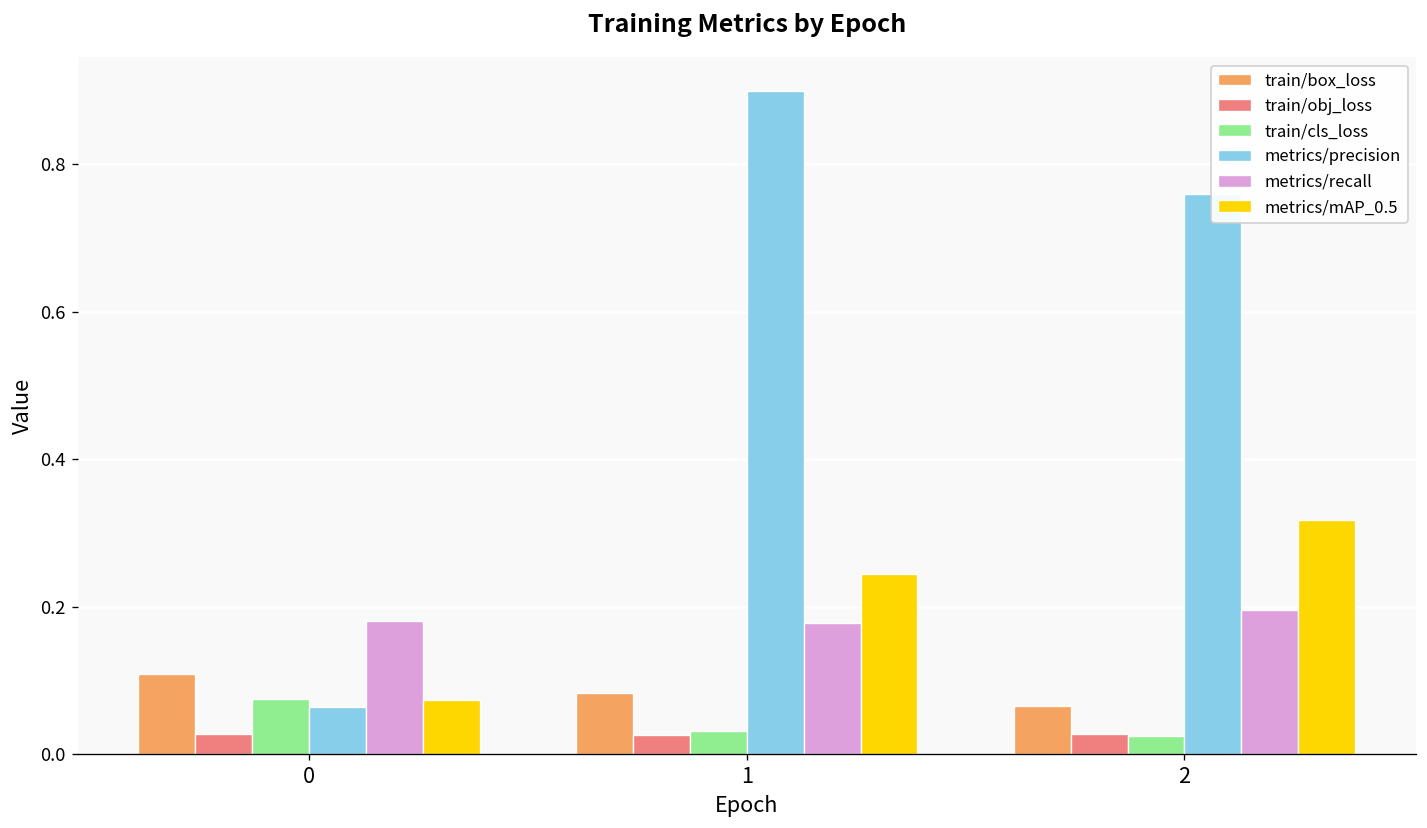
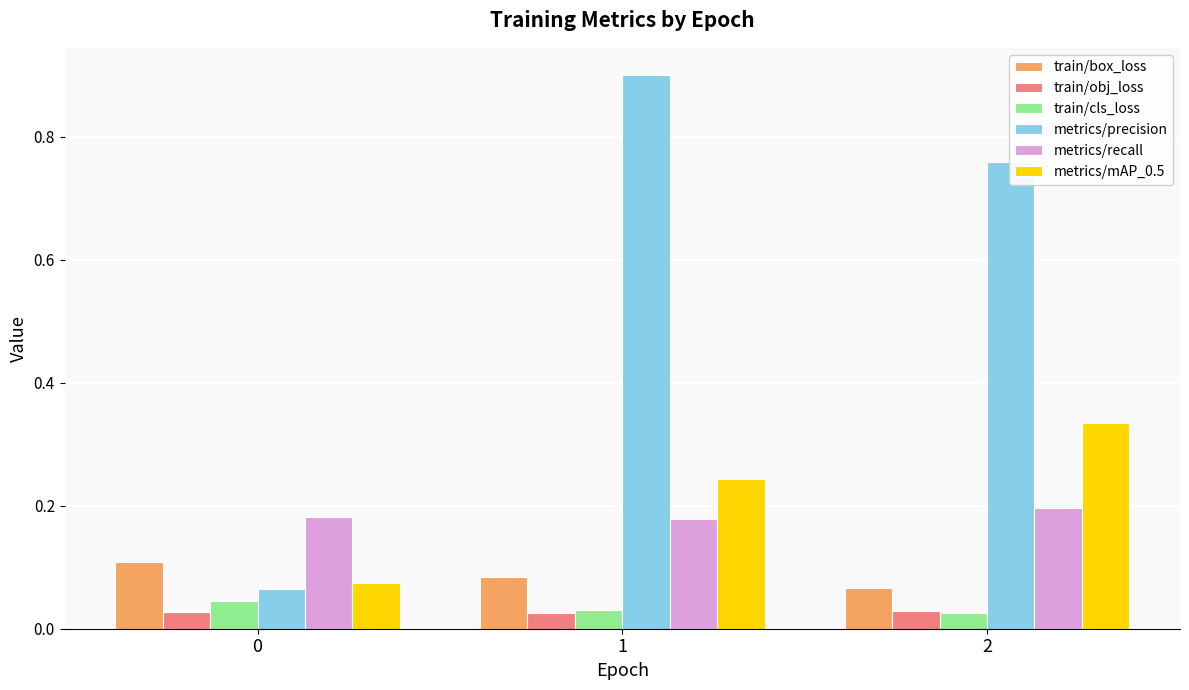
train/cls_loss, 0: 0.08 -> 0.05
metrics/mAP_0.5, 2: 0.32 -> 0.34
